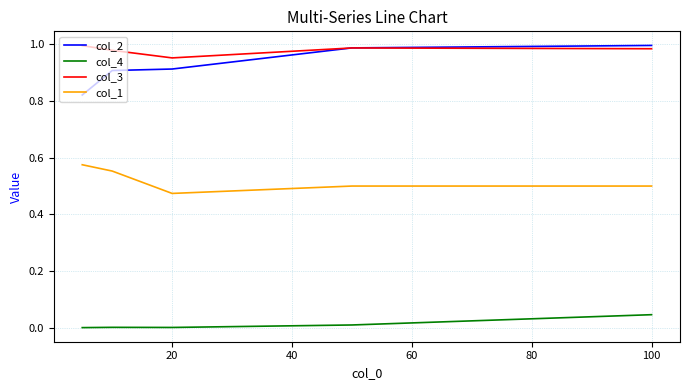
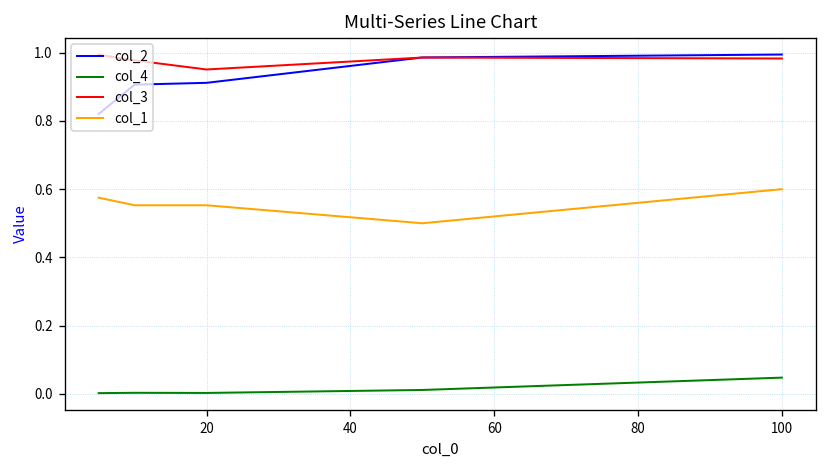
col_1, 20: 0.47 -> 0.55
col_1, 100: 0.5 -> 0.6
